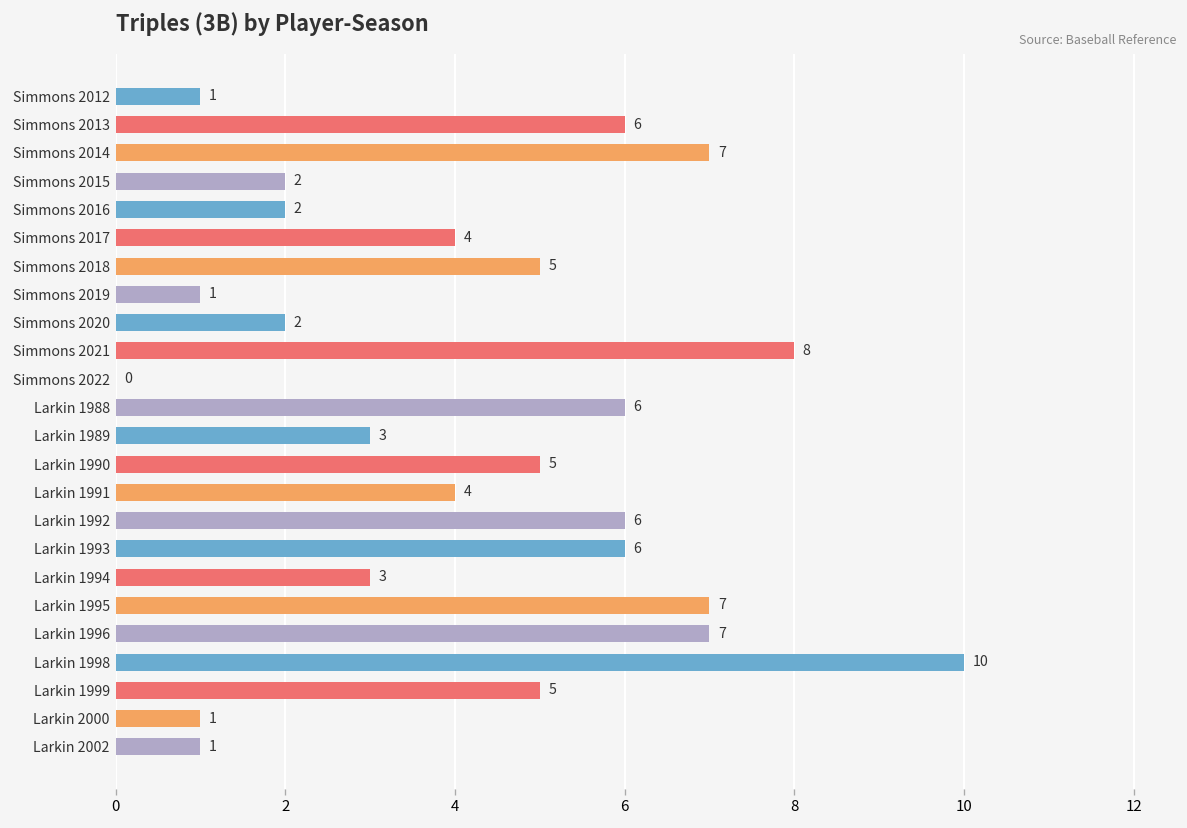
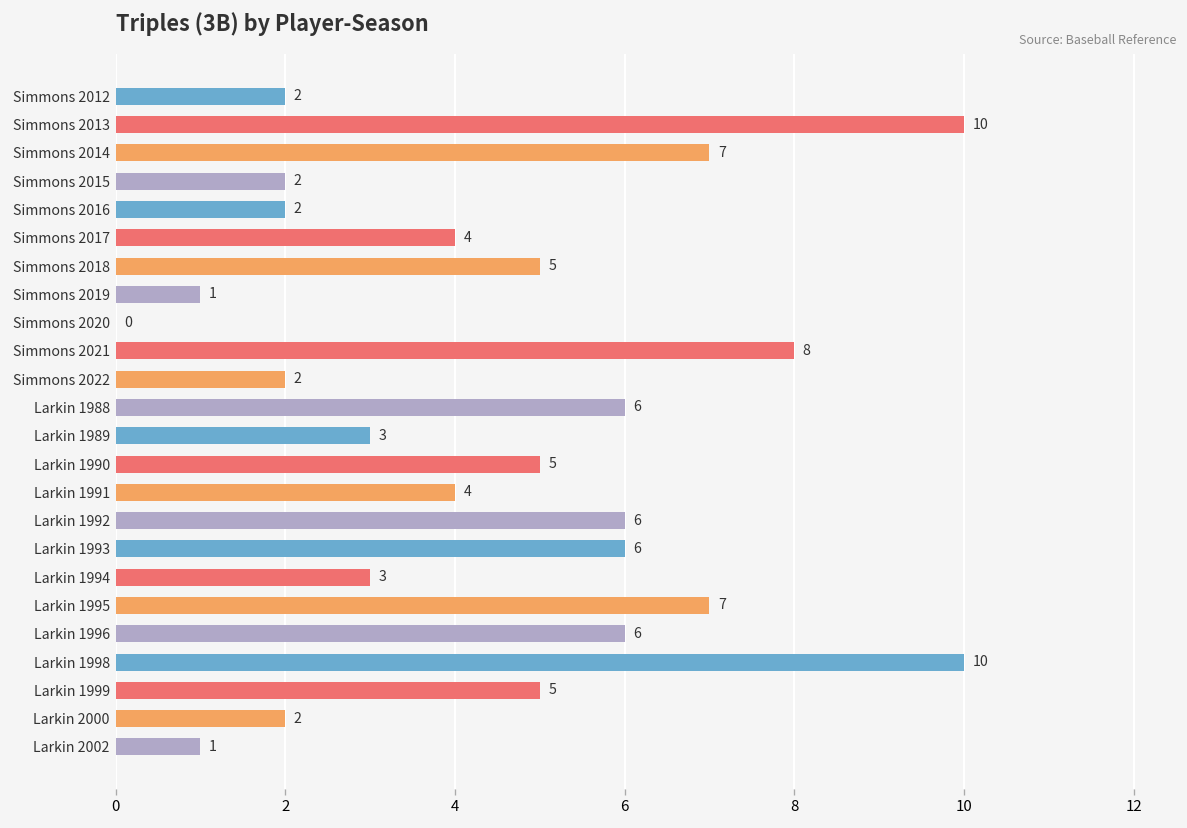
Simmons 2012: 1 -> 2
Simmons 2013: 6 -> 10
Simmons 2020: 2 -> 0
Simmons 2022: 0 -> 2
Larkin 1996: 7 -> 6
Larkin 2000: 1 -> 2
